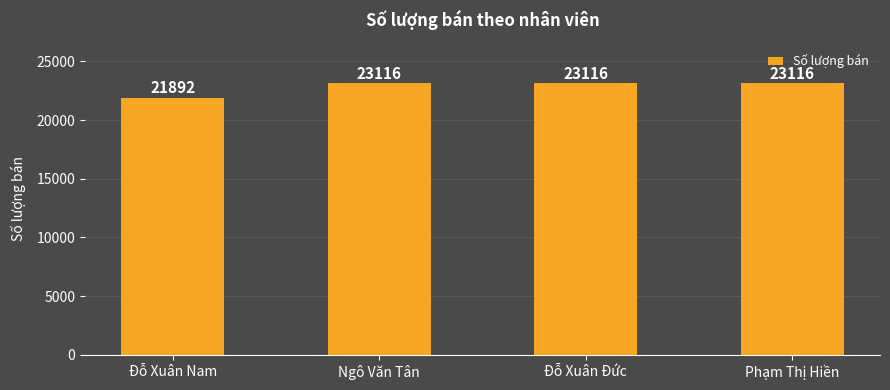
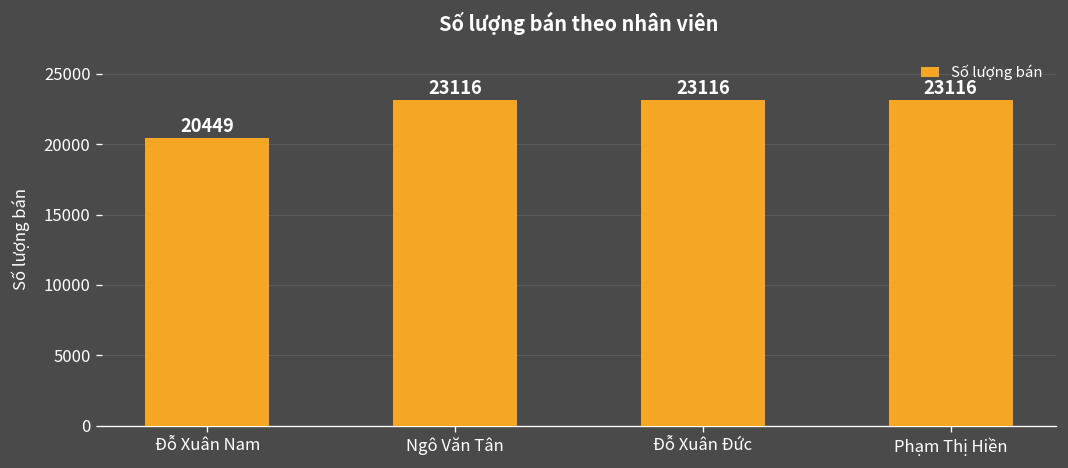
Đỗ Xuân Nam: 21892 -> 20449
